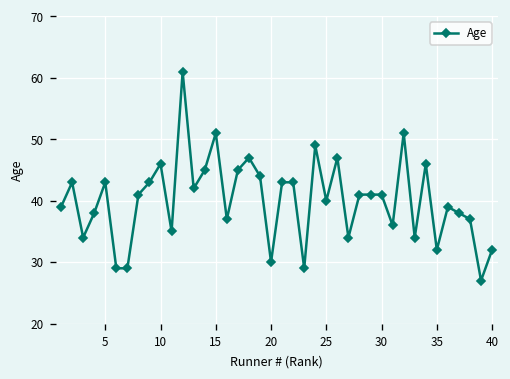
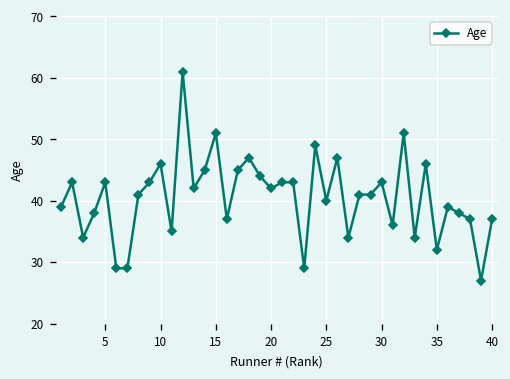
20: 30 -> 42
30: 41 -> 43
40: 32 -> 37
